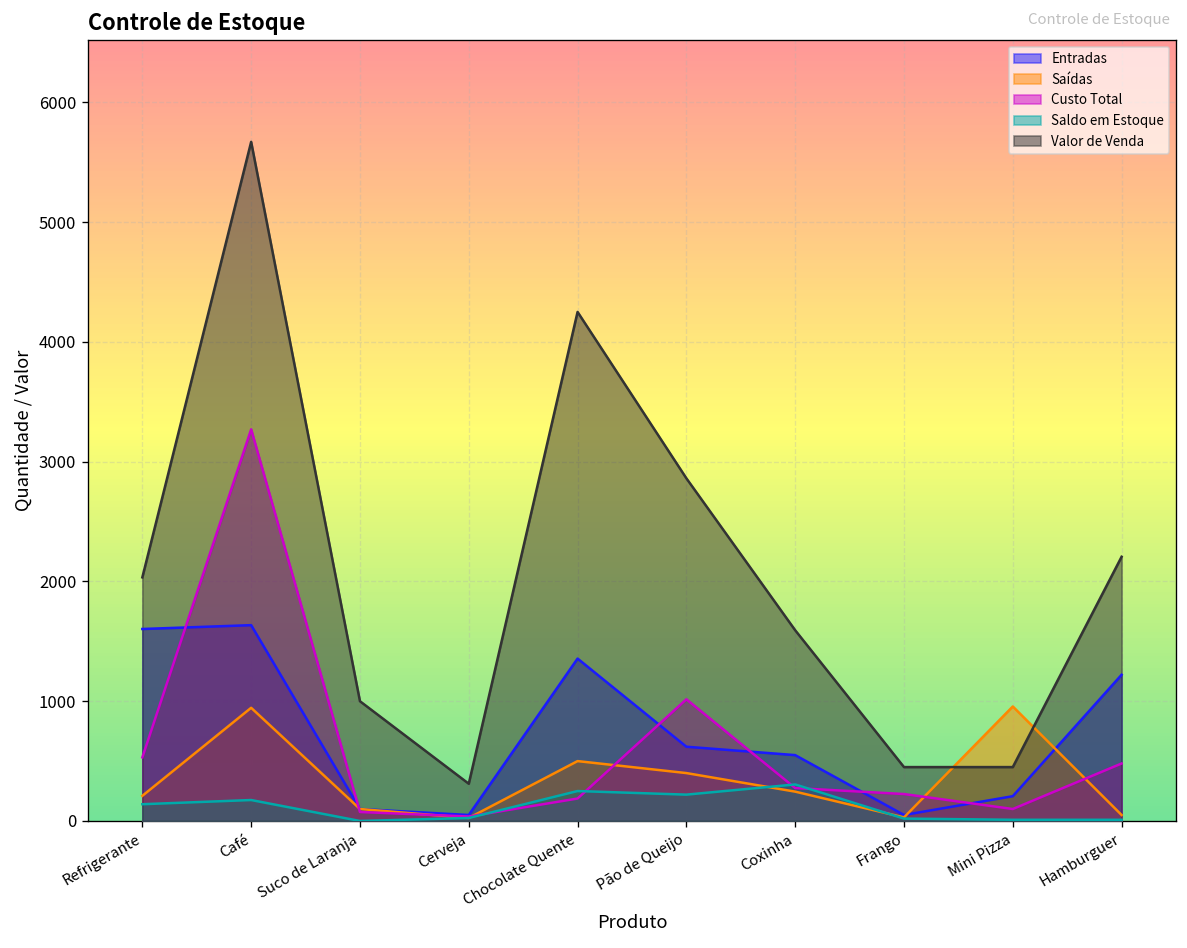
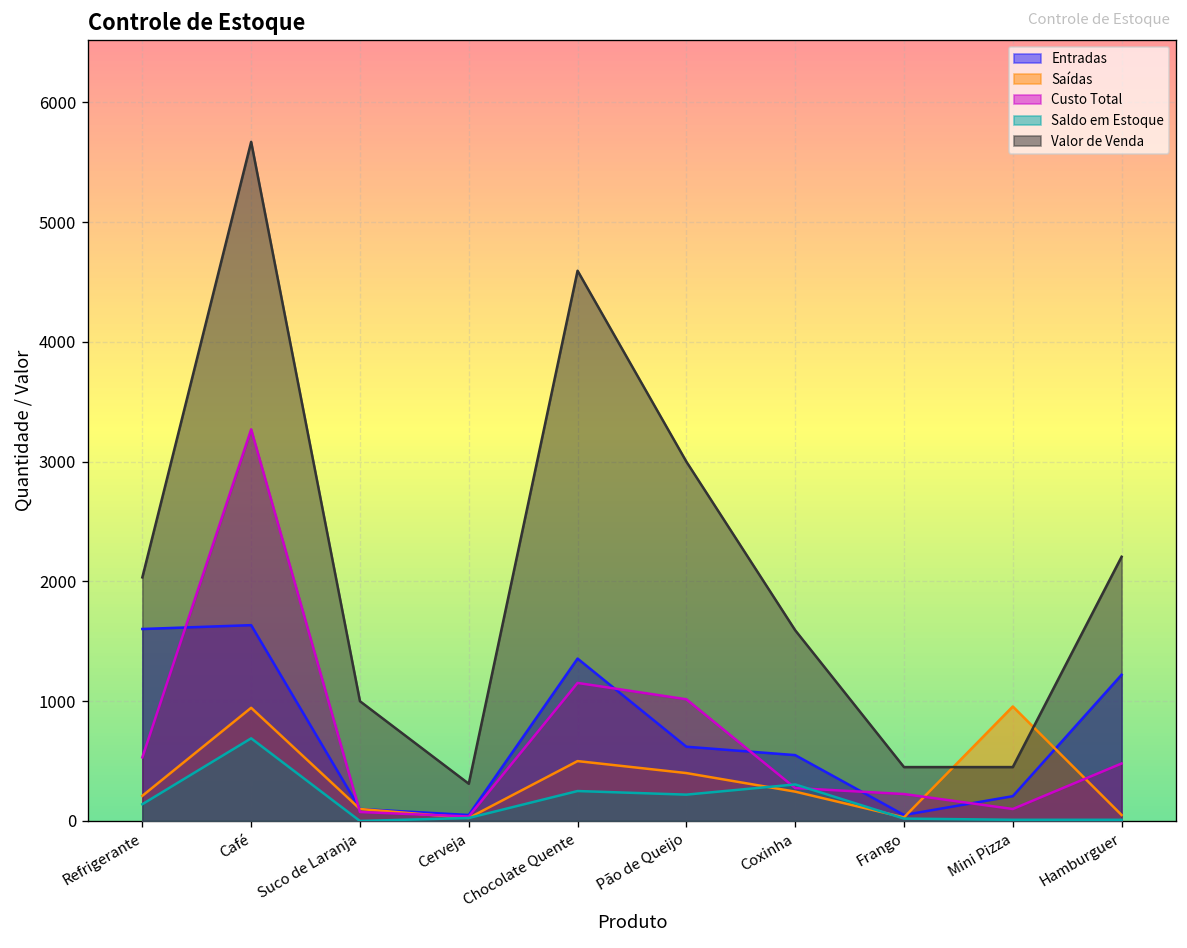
Saldo em Estoque, Café: 200 -> 700
Custo Total, Chocolate Quente: 200 -> 1200
Valor de Venda, Chocolate Quente: 4300 -> 4600
Valor de Venda, Pão de Queijo: 2900 -> 3000
